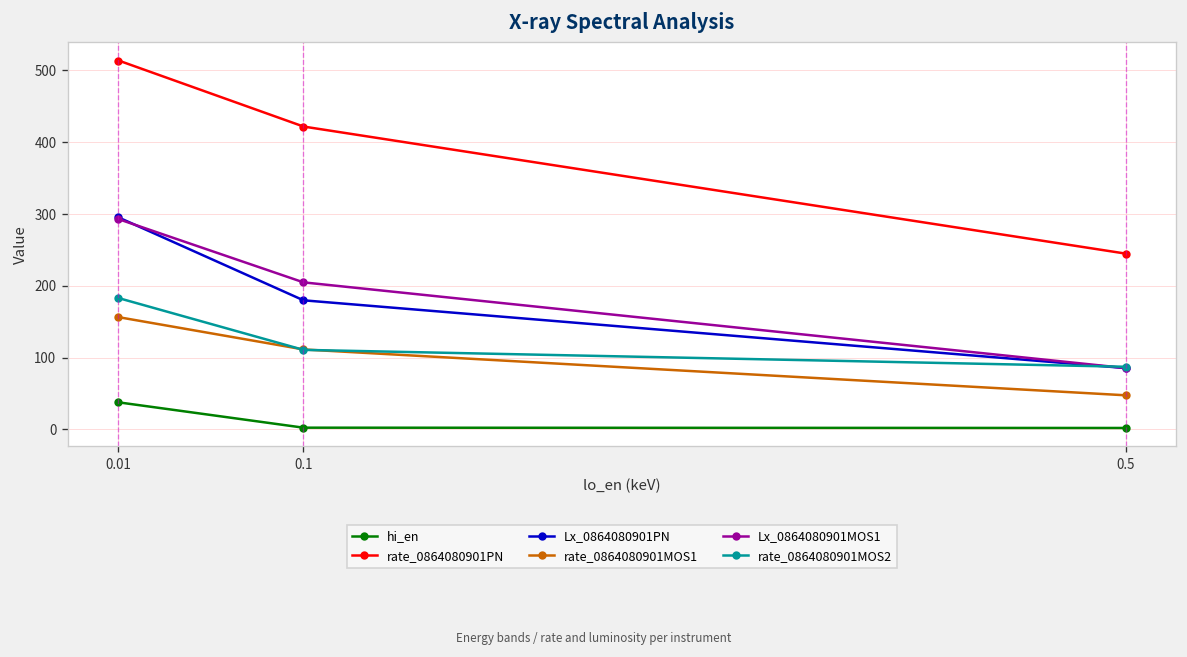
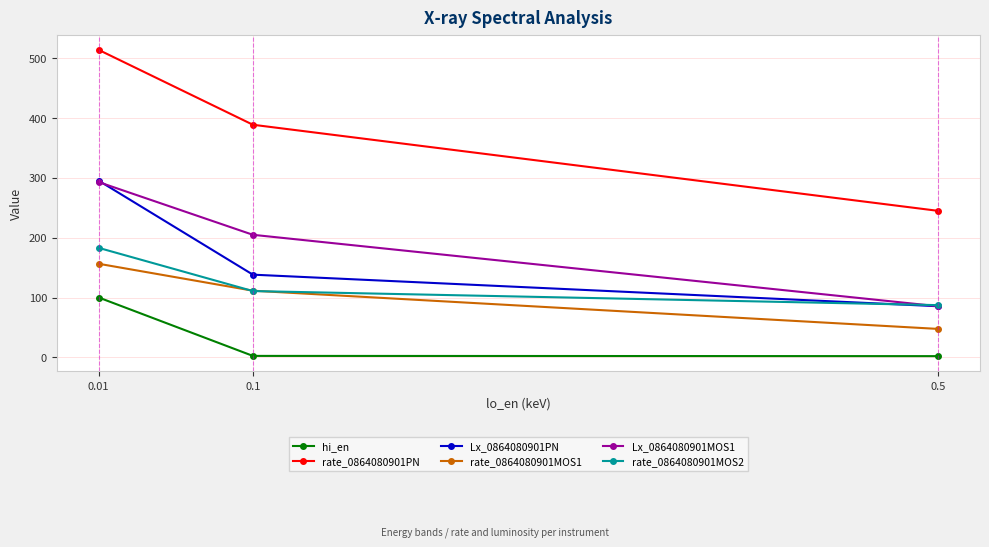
hi_en, 0.01: 40 -> 100
rate_0864080901PN, 0.1: 420 -> 390
Lx_0864080901PN, 0.1: 180 -> 140
